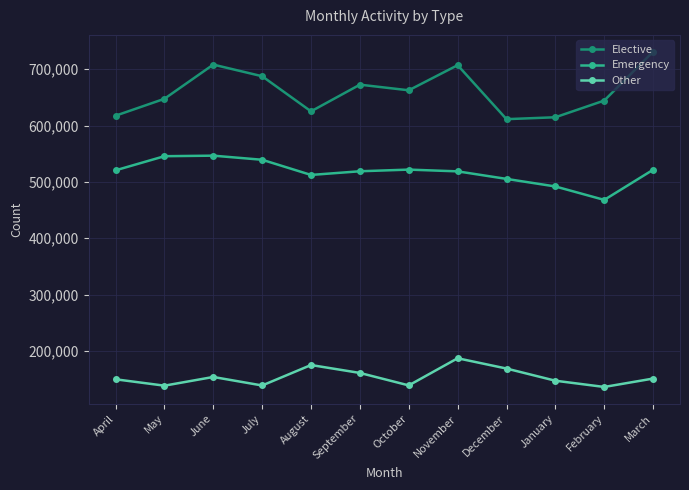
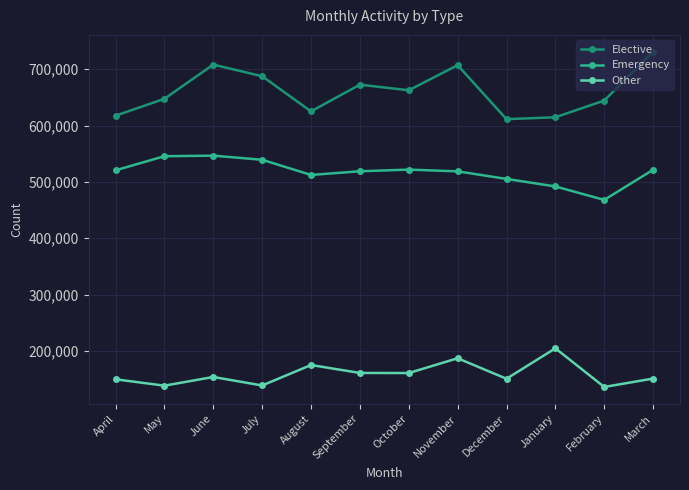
Other, October: 140,000 -> 160,000
Other, December: 170,000 -> 150,000
Other, January: 150,000 -> 200,000
